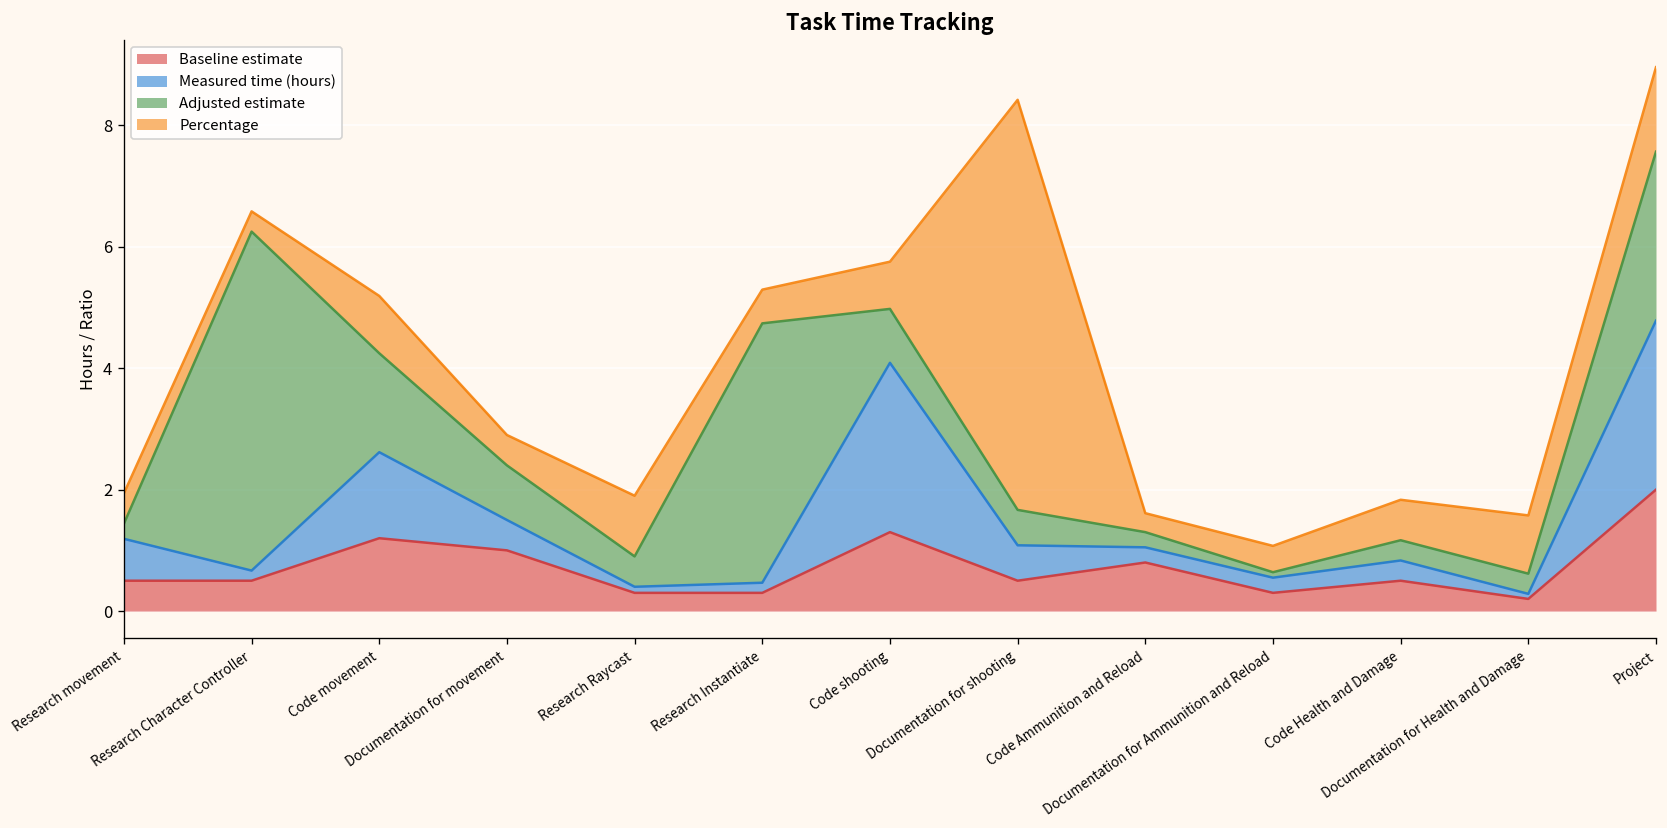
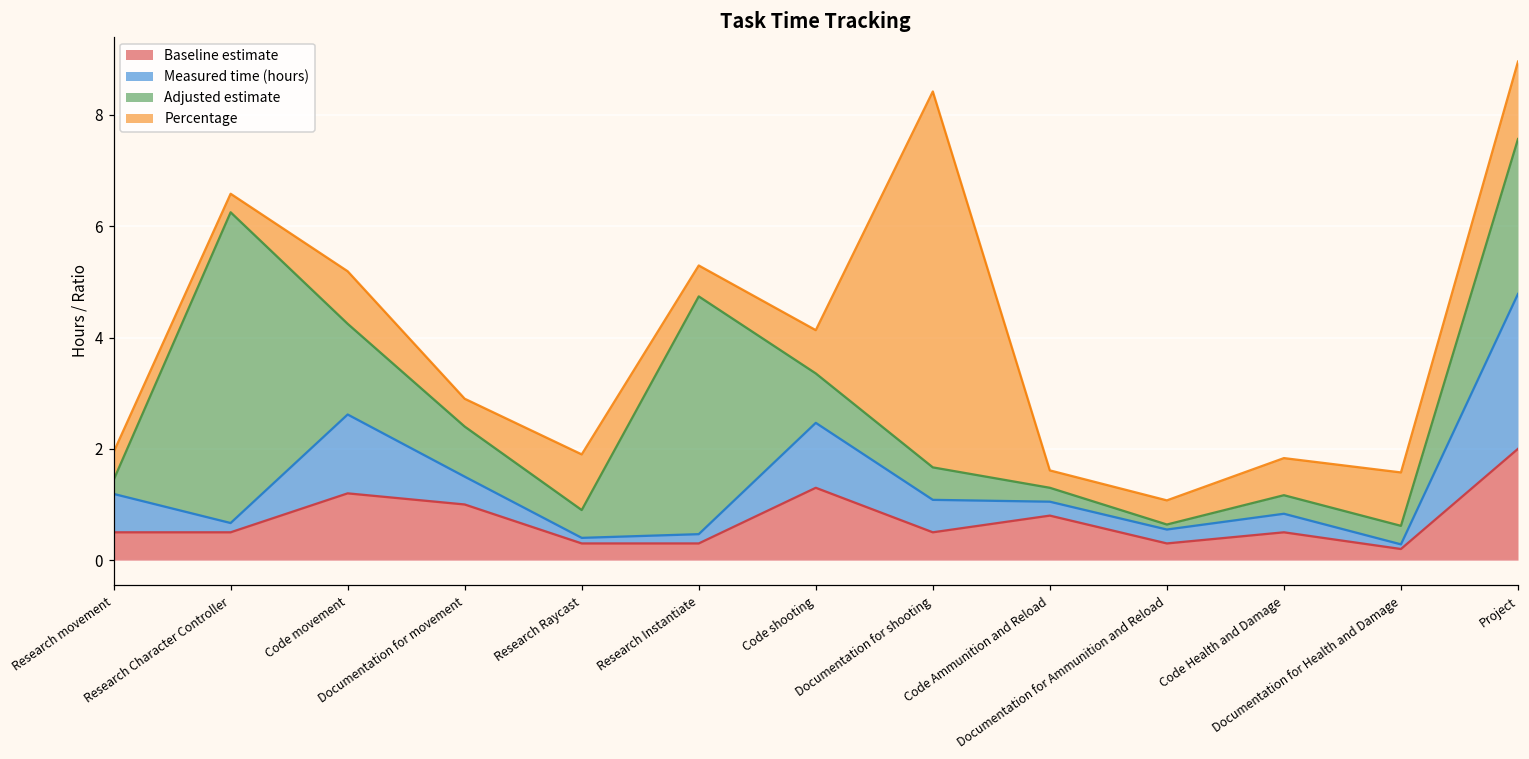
Measured time (hours), Code shooting: 2.8 -> 1.2
